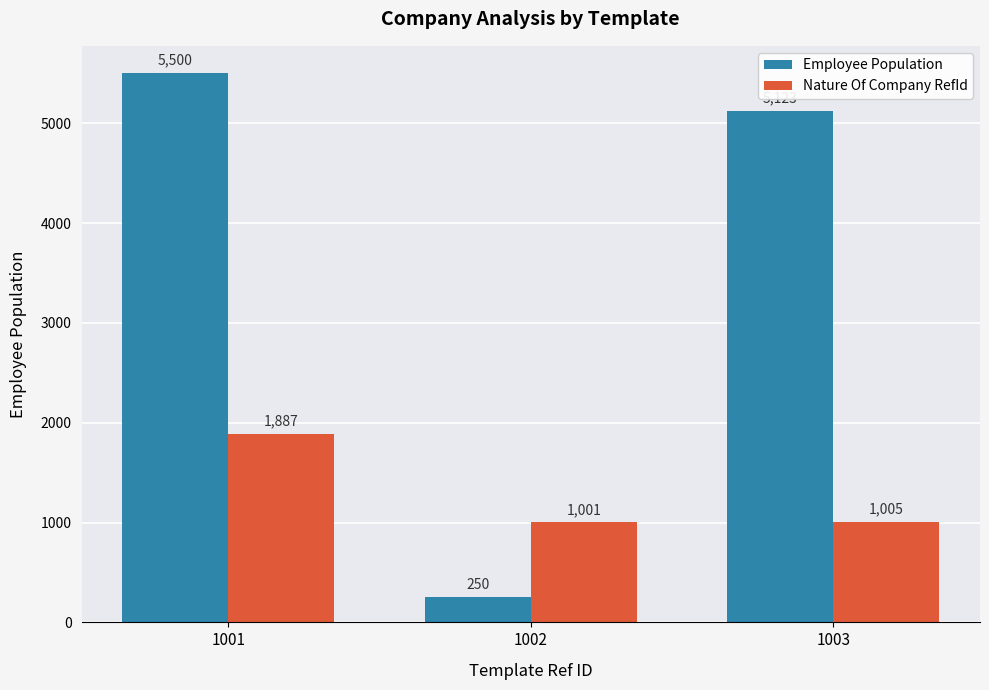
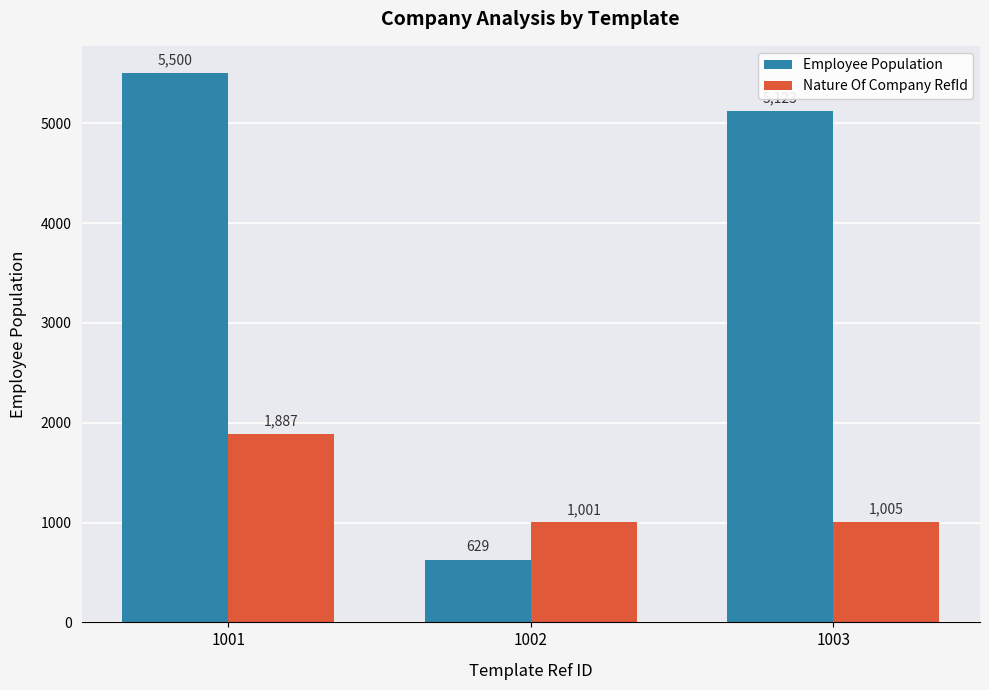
Employee Population, 1002: 250 -> 629
